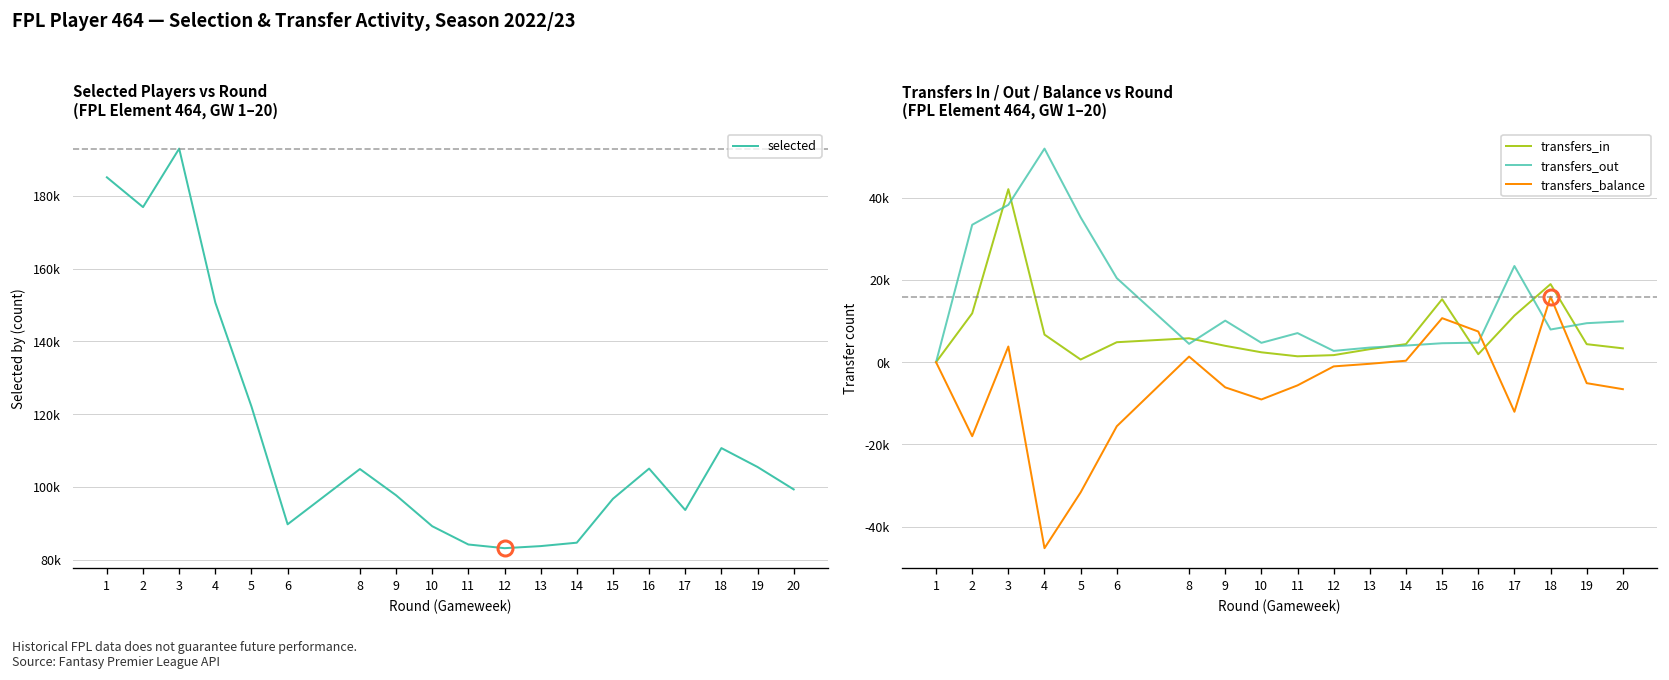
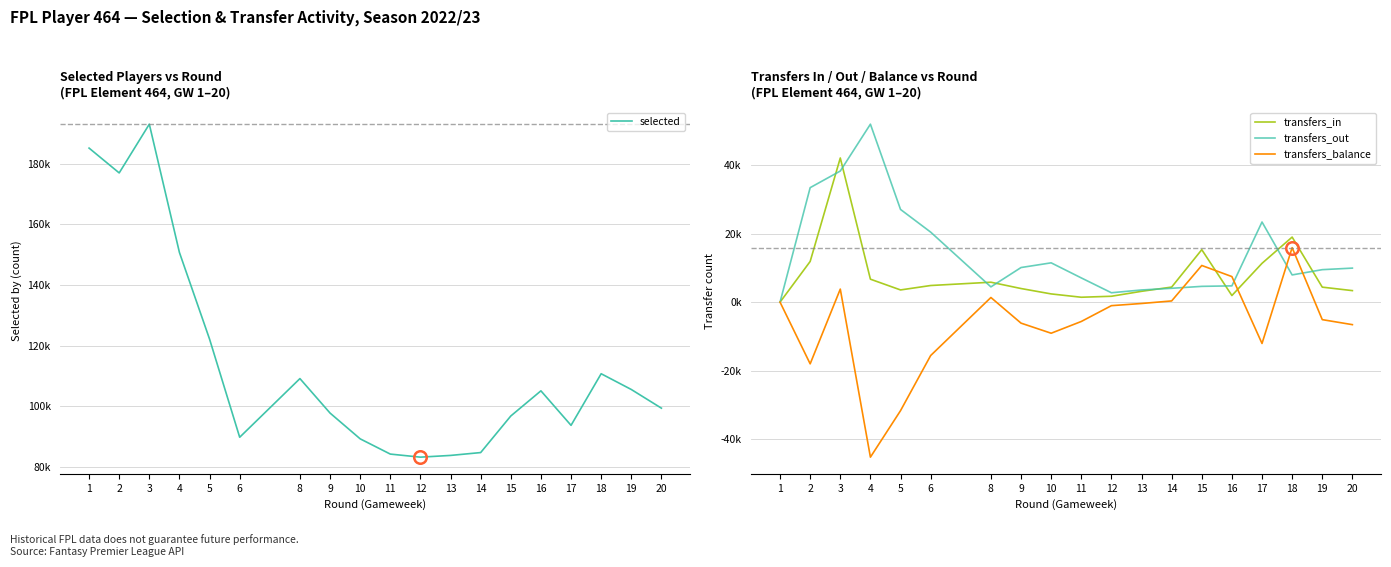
Selected Players vs Round (FPL Element 464, GW 1–20), selected, 8: 105000 -> 109000
Transfers In / Out / Balance vs Round (FPL Element 464, GW 1–20), transfers_in, 5: 1000 -> 4000
Transfers In / Out / Balance vs Round (FPL Element 464, GW 1–20), transfers_out, 5: 35000 -> 27000
Transfers In / Out / Balance vs Round (FPL Element 464, GW 1–20), transfers_out, 10: 5000 -> 11000
